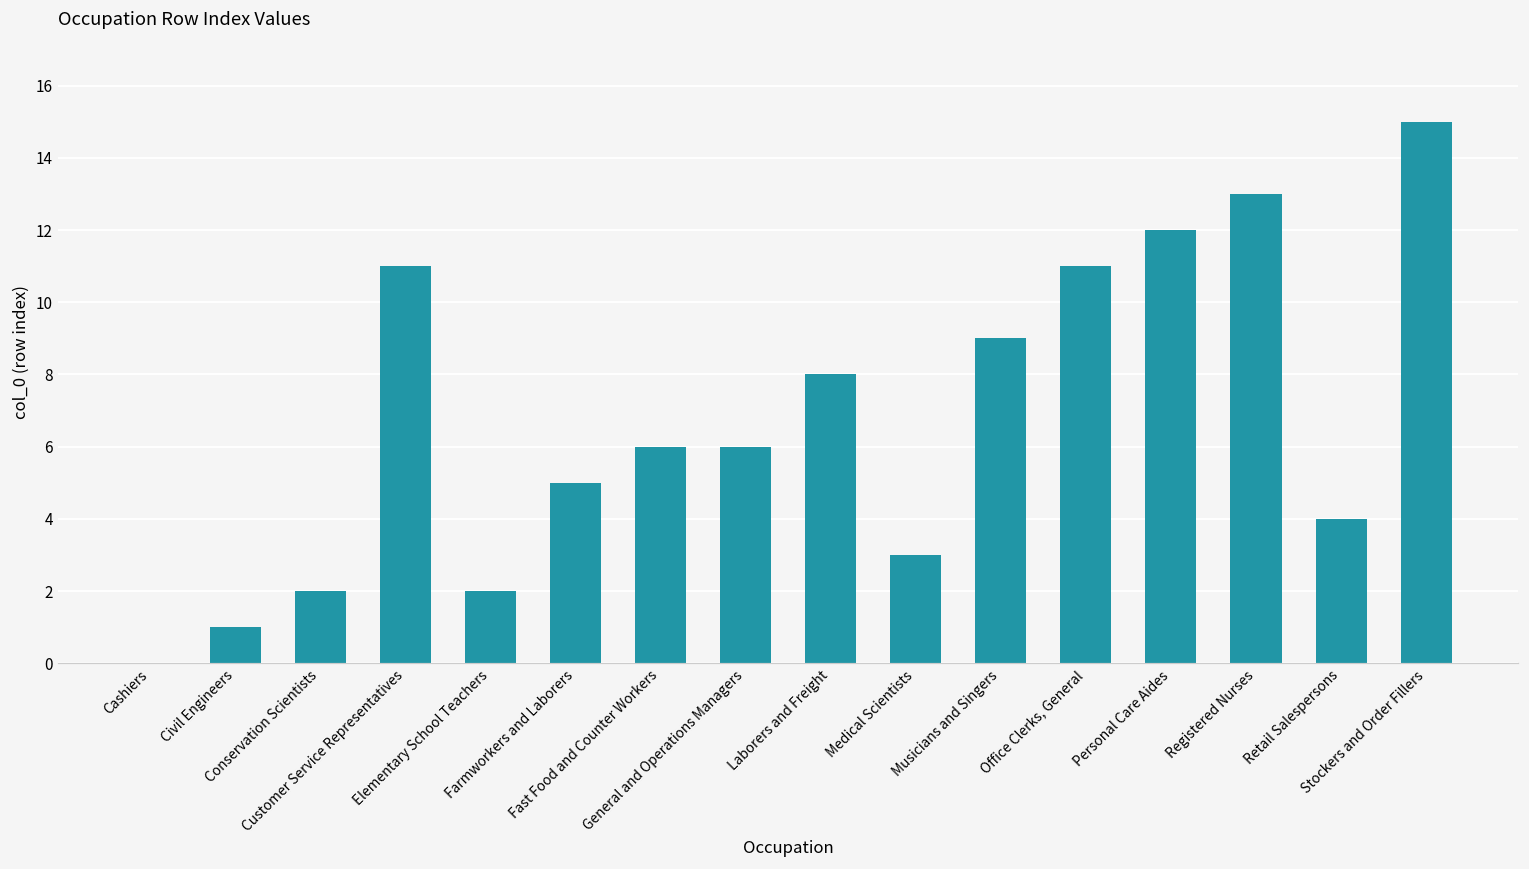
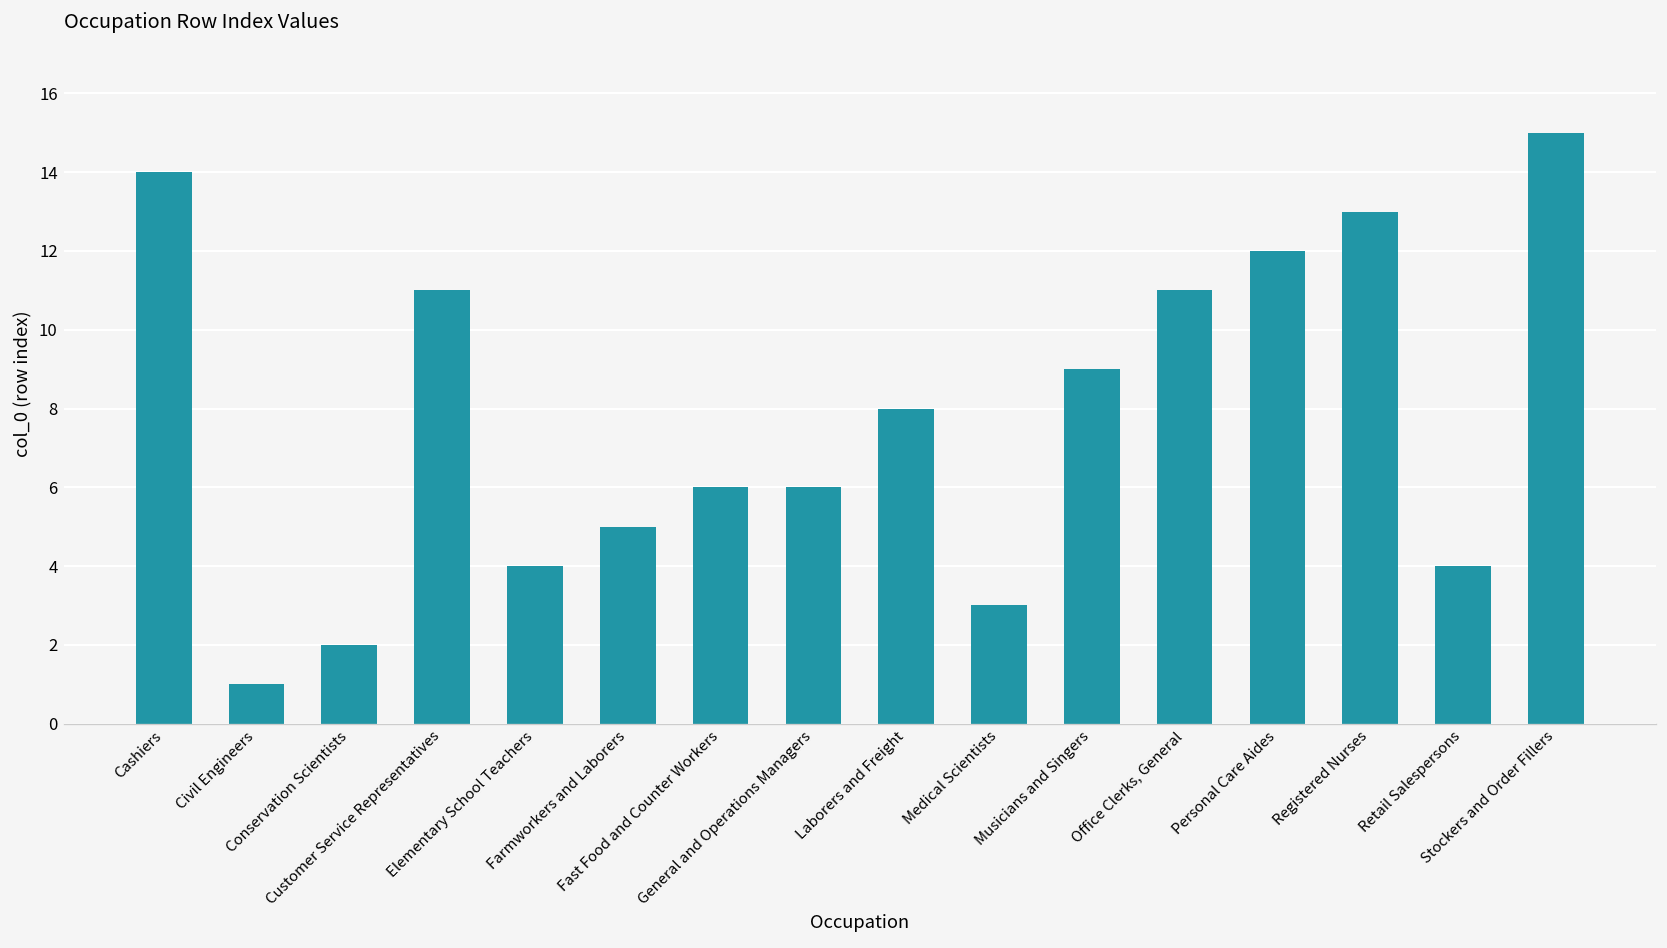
Cashiers: 0 -> 14
Elementary School Teachers: 2 -> 4
